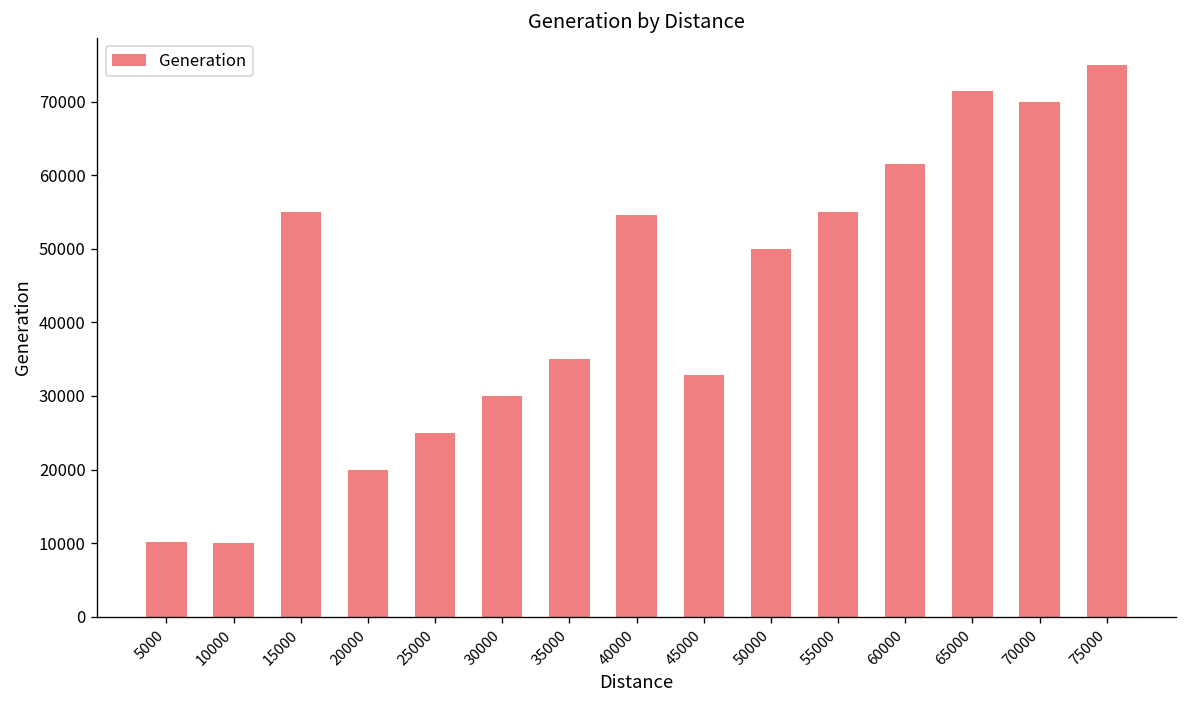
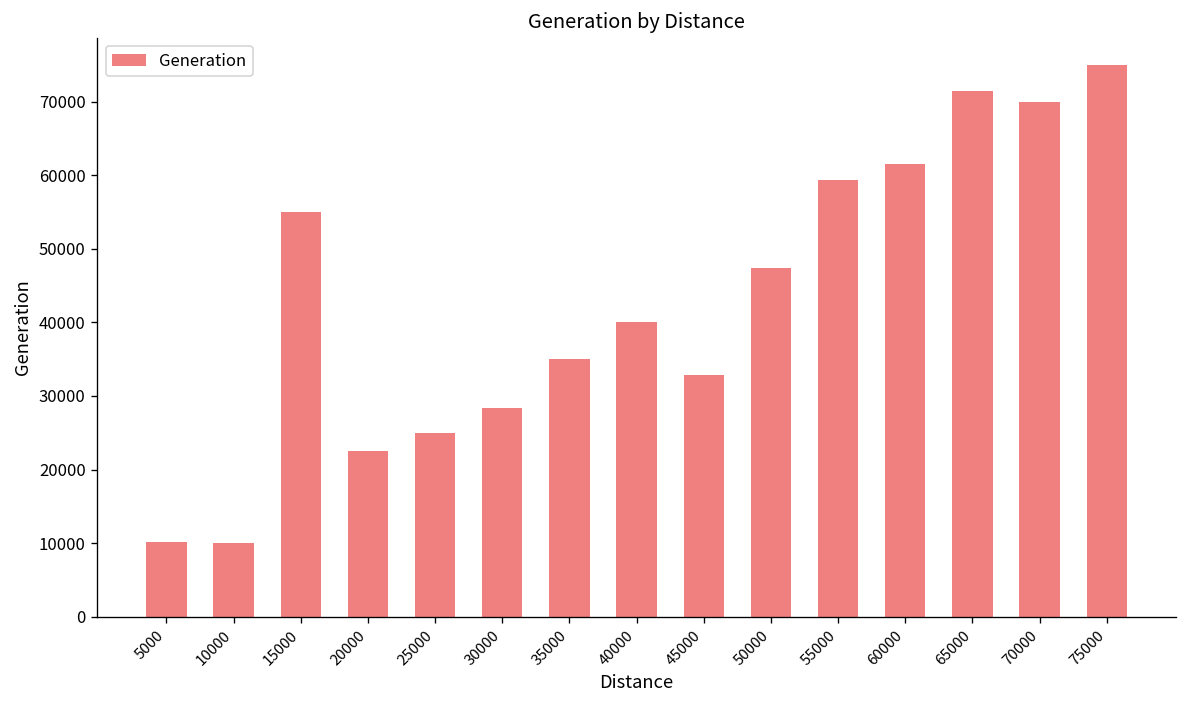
20000: 20000 -> 23000
30000: 30000 -> 28000
40000: 55000 -> 40000
50000: 50000 -> 47000
55000: 55000 -> 59000
